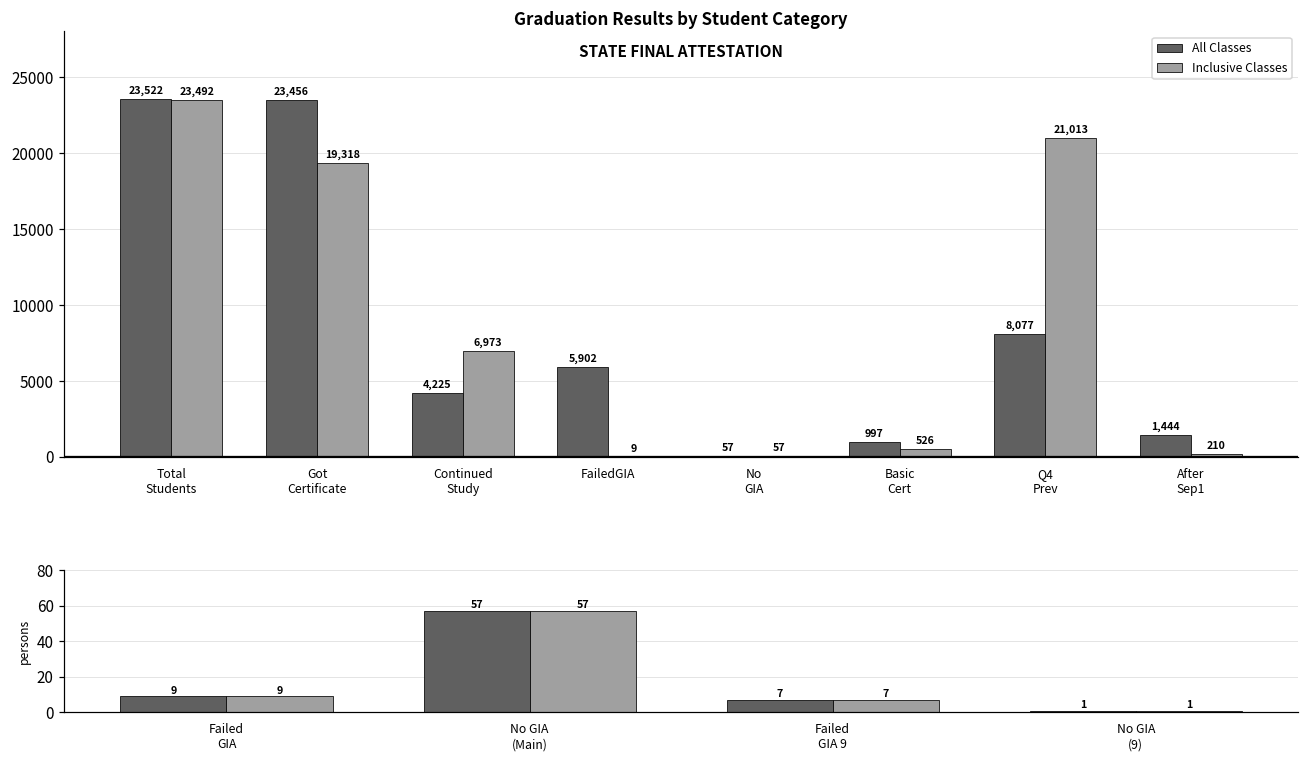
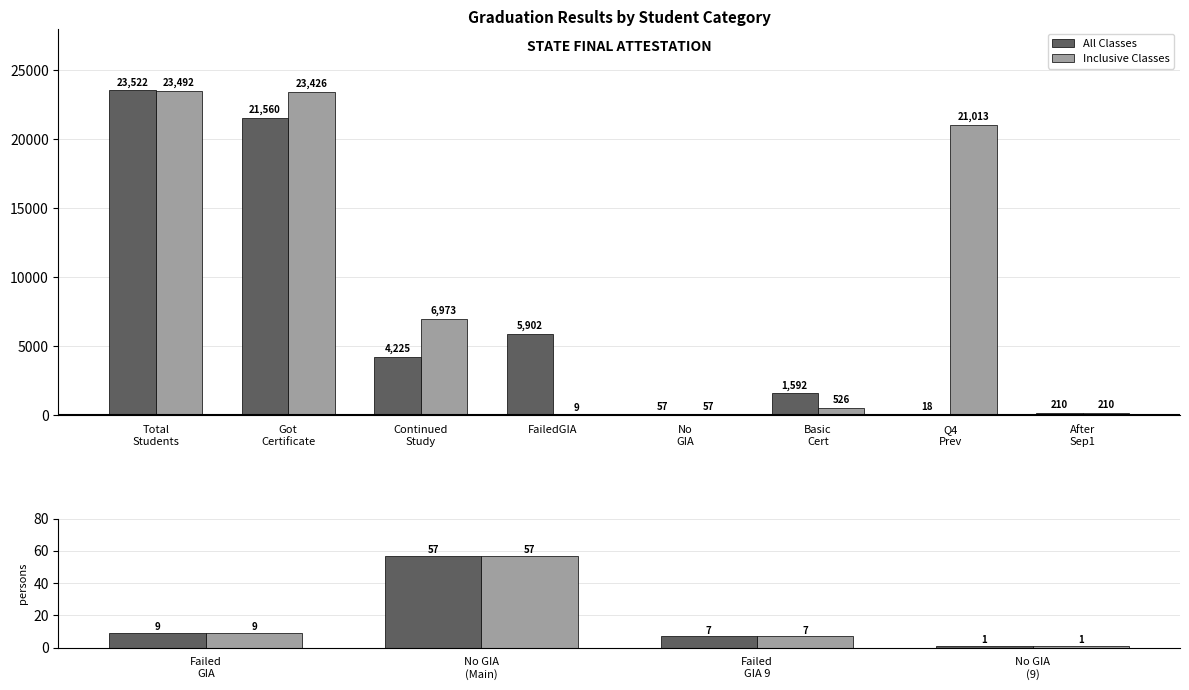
Graduation Results by Student Category, All Classes, Got Certificate: 23,456 -> 21,560
Graduation Results by Student Category, Inclusive Classes, Got Certificate: 19,318 -> 23,426
Graduation Results by Student Category, All Classes, Basic Cert: 997 -> 1,592
Graduation Results by Student Category, All Classes, Q4 Prev: 8,077 -> 18
Graduation Results by Student Category, All Classes, After Sep1: 1,444 -> 210
